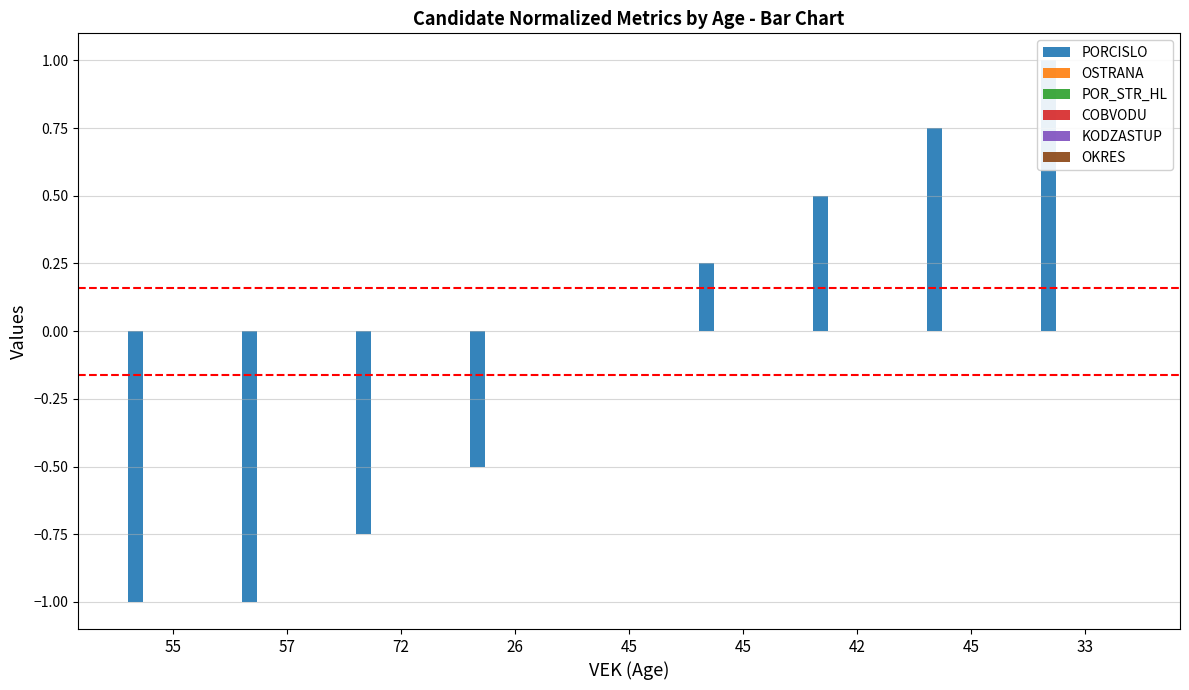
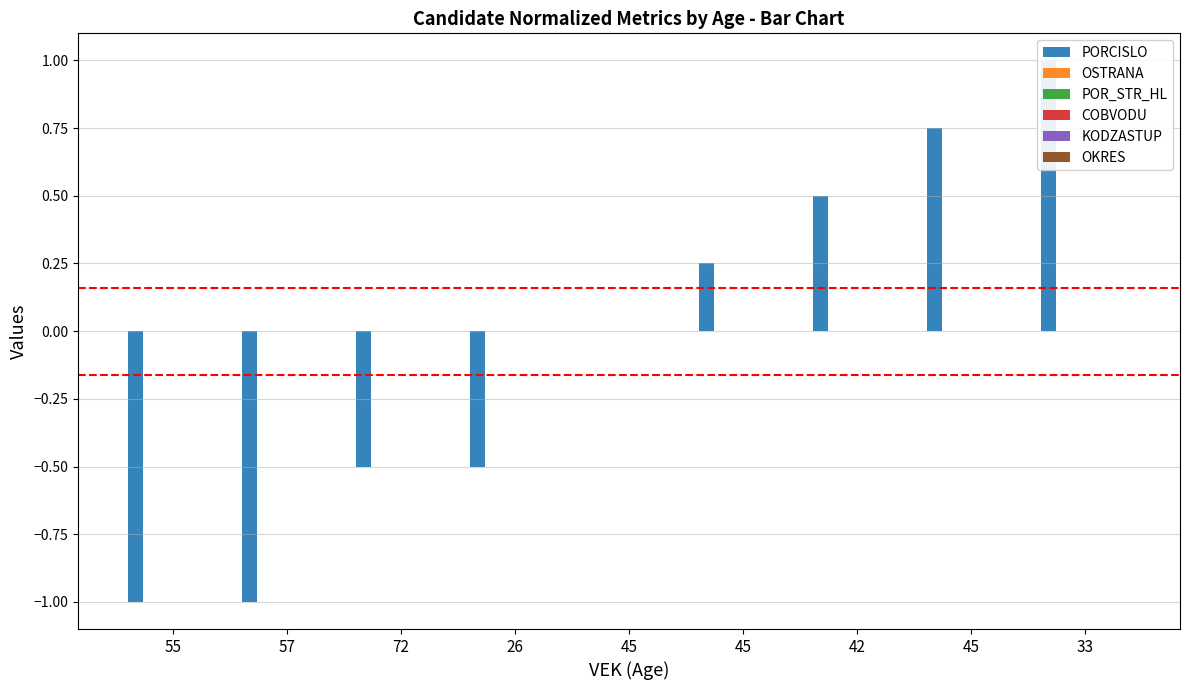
PORCISLO, 72: -0.75 -> -0.50
